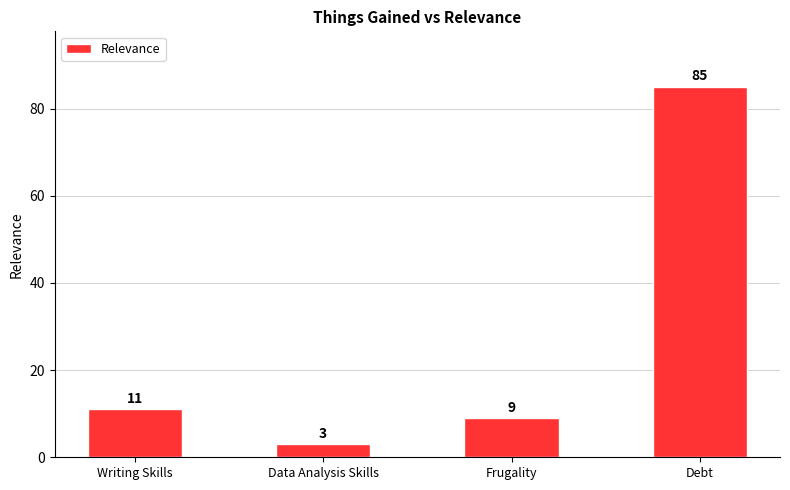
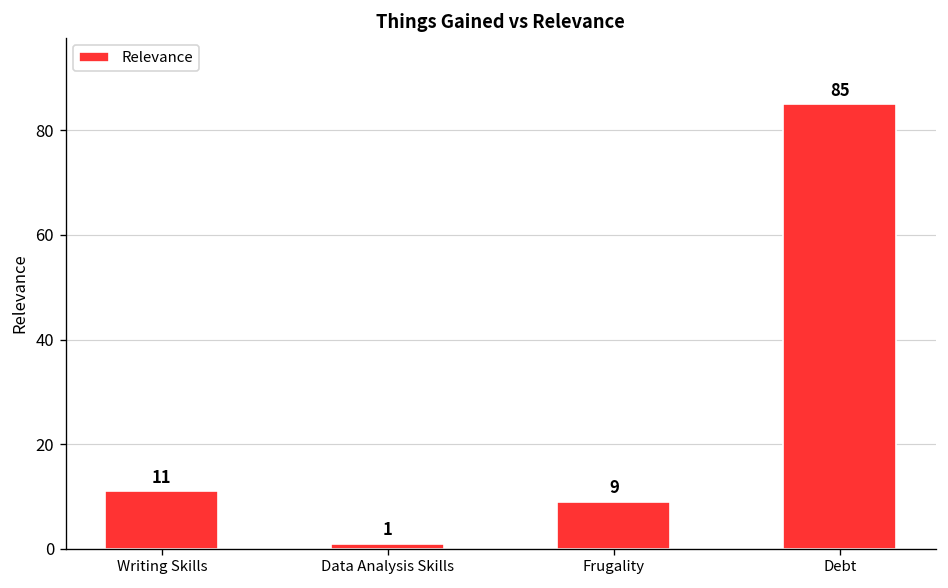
Data Analysis Skills: 3 -> 1
